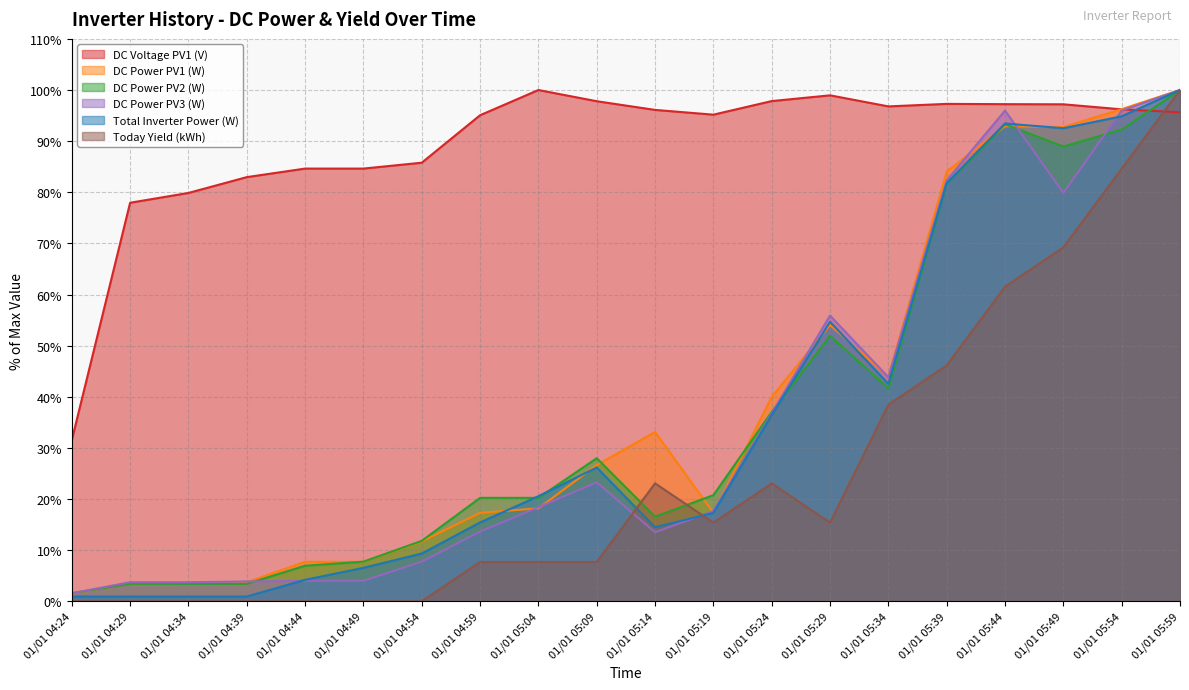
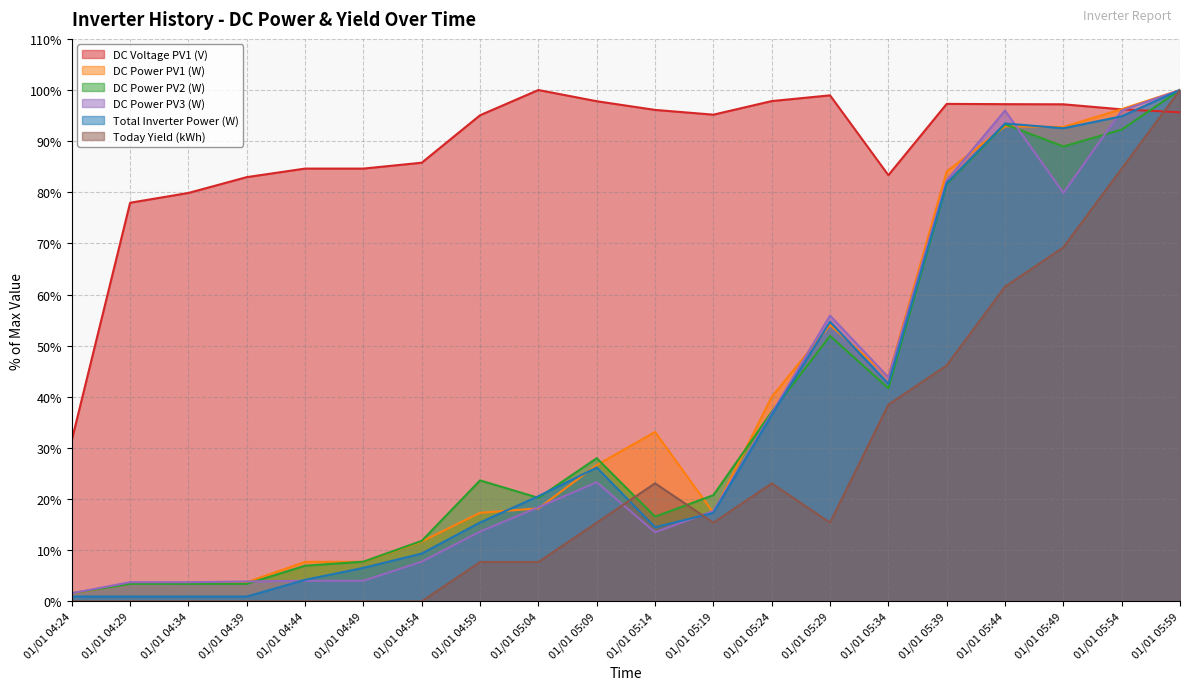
DC Power PV2 (W), 01/01 04:59: 20% -> 24%
Today Yield (kWh), 01/01 05:09: 8% -> 15%
DC Voltage PV1 (V), 01/01 05:34: 97% -> 83%
